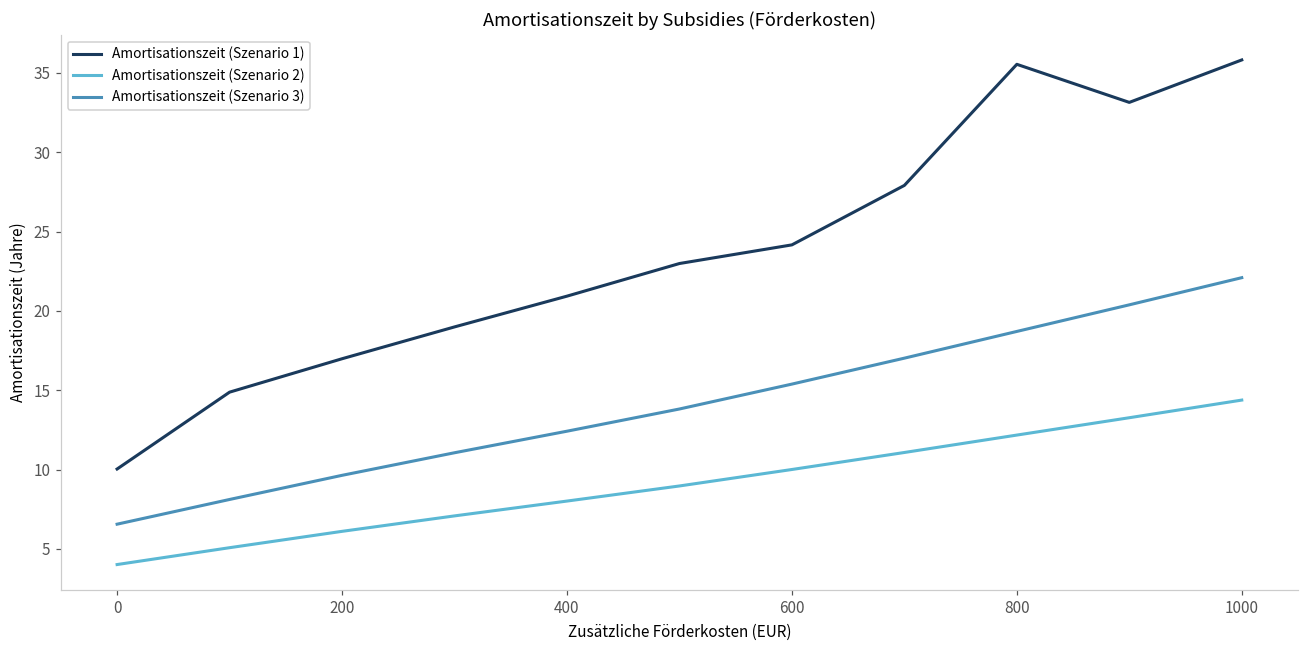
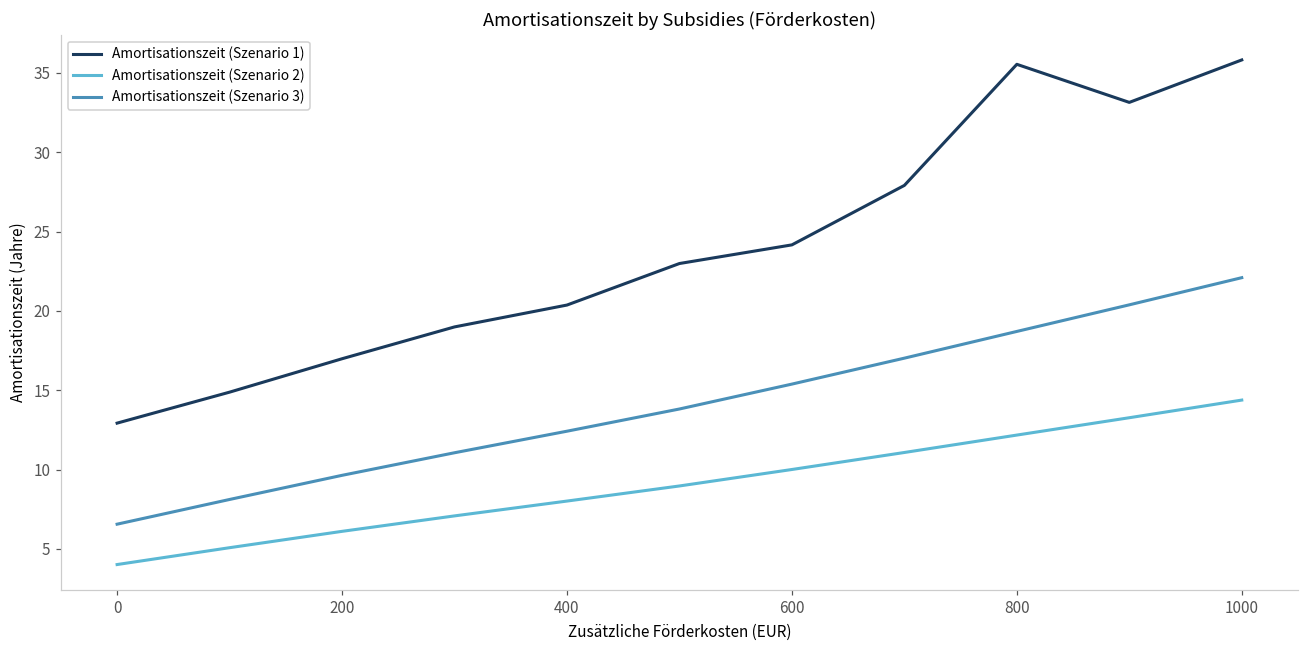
Amortisationszeit (Szenario 1), 0: 10.0 -> 12.9
Amortisationszeit (Szenario 1), 400: 20.9 -> 20.4
